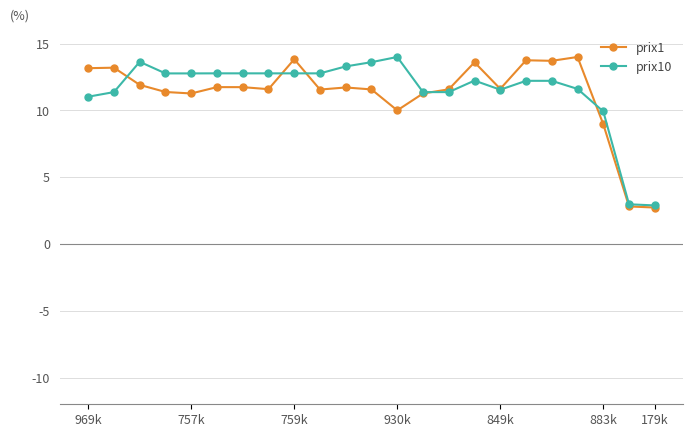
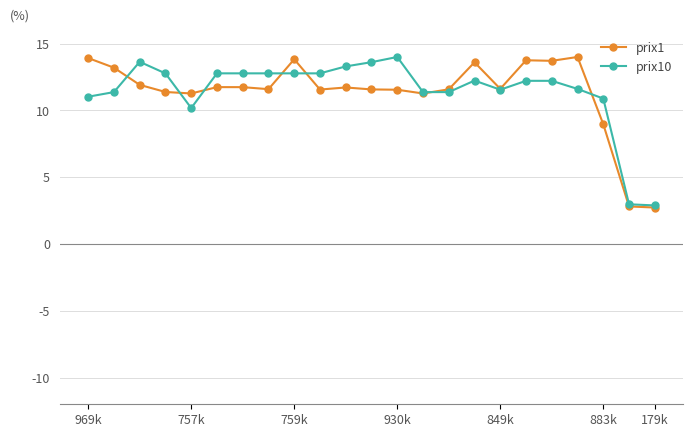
prix1, 969k: 13.2 -> 13.9
prix10, 757k: 12.8 -> 10.2
prix1, 930k: 10.0 -> 11.5
prix10, 883k: 9.9 -> 10.9
